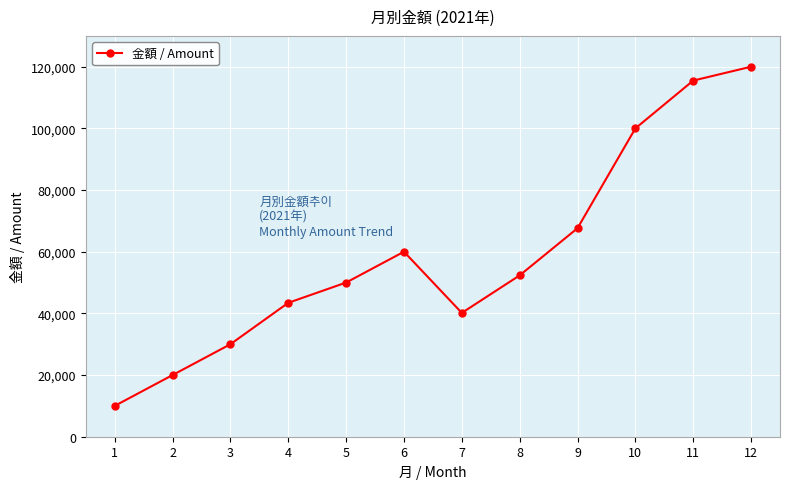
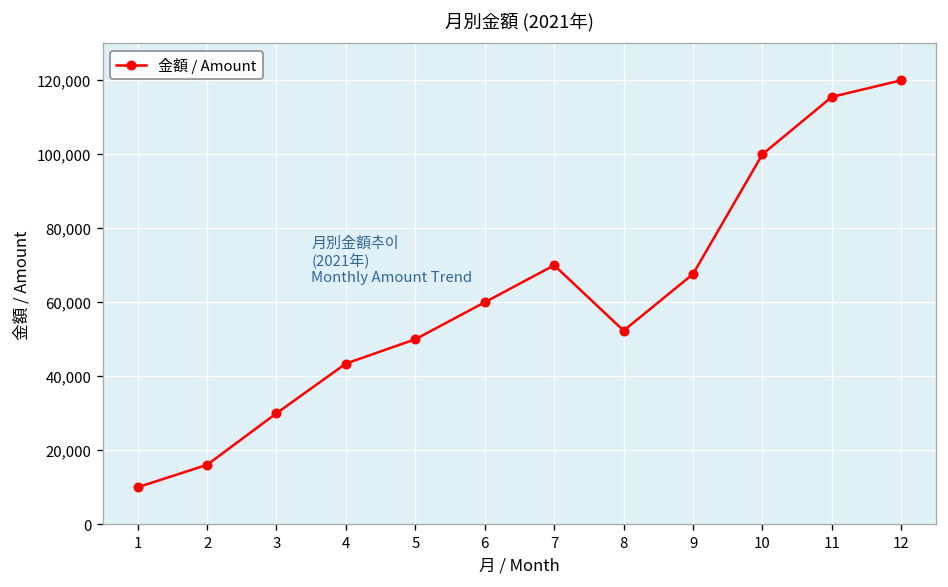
2: 20,000 -> 16,000
7: 40,000 -> 70,000
